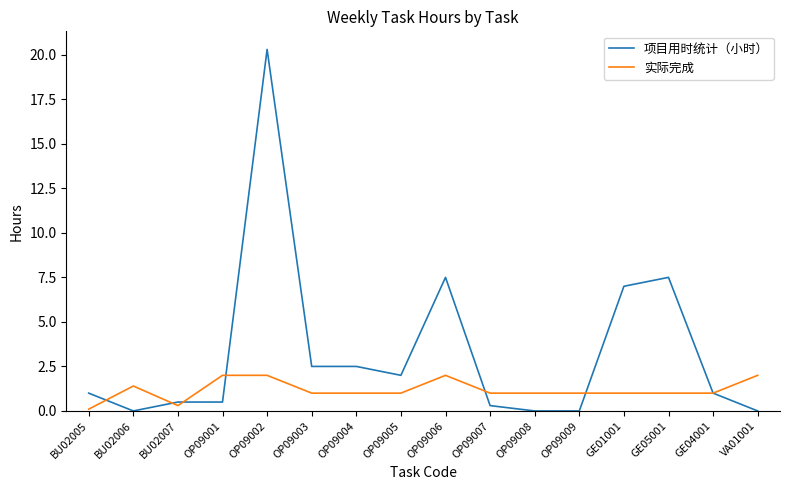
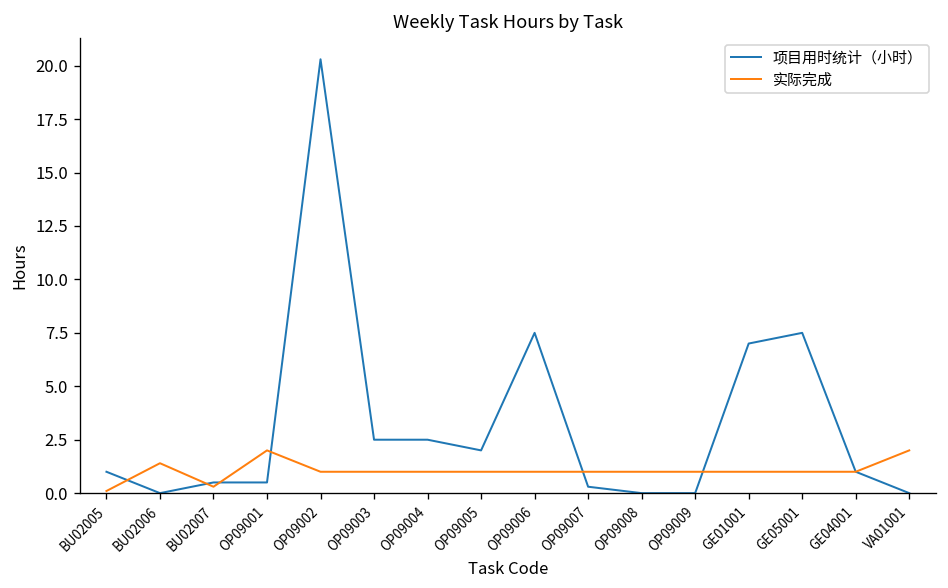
实际完成, OP09002: 2 -> 1
实际完成, OP09006: 2 -> 1
